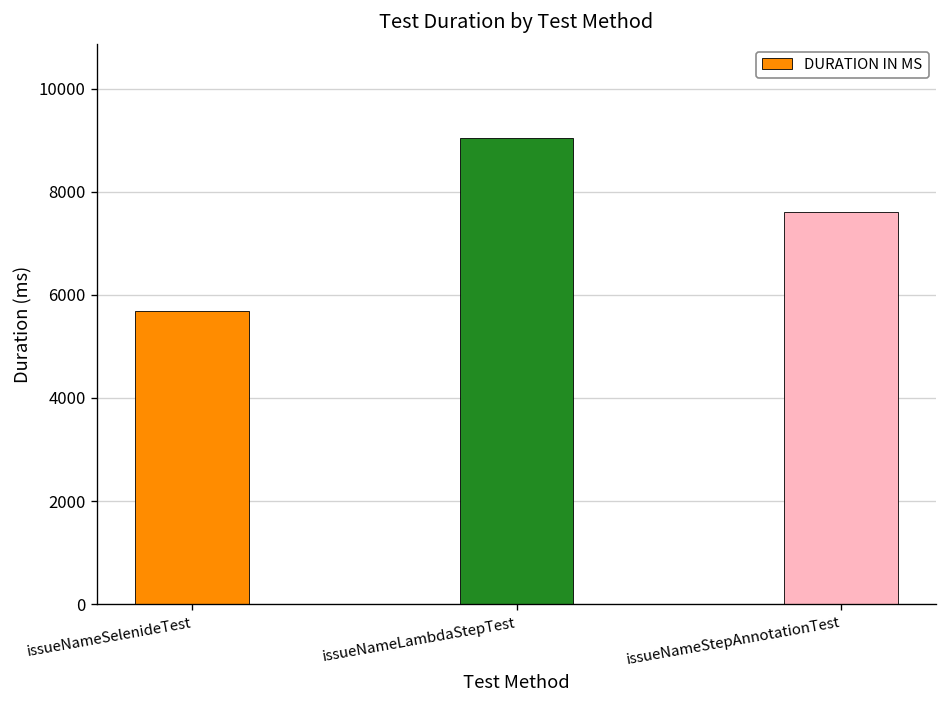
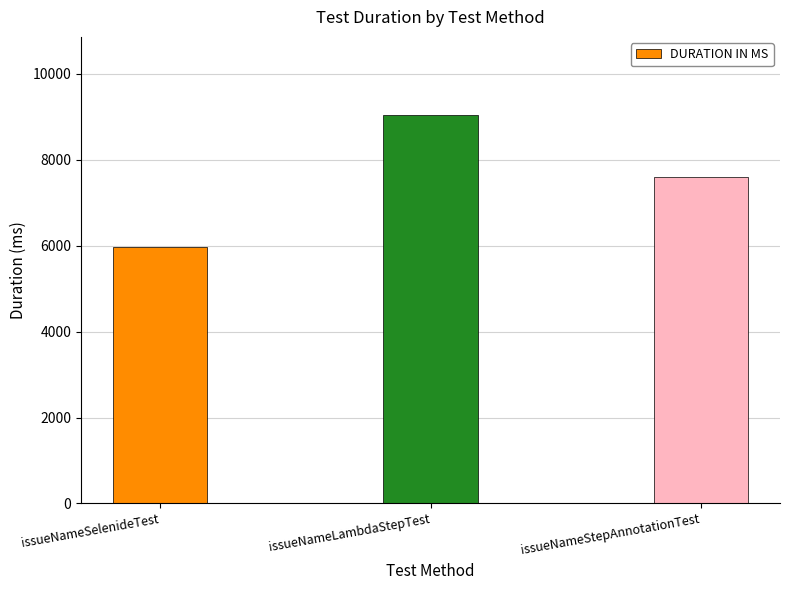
issueNameSelenideTest: 5700 -> 6000
